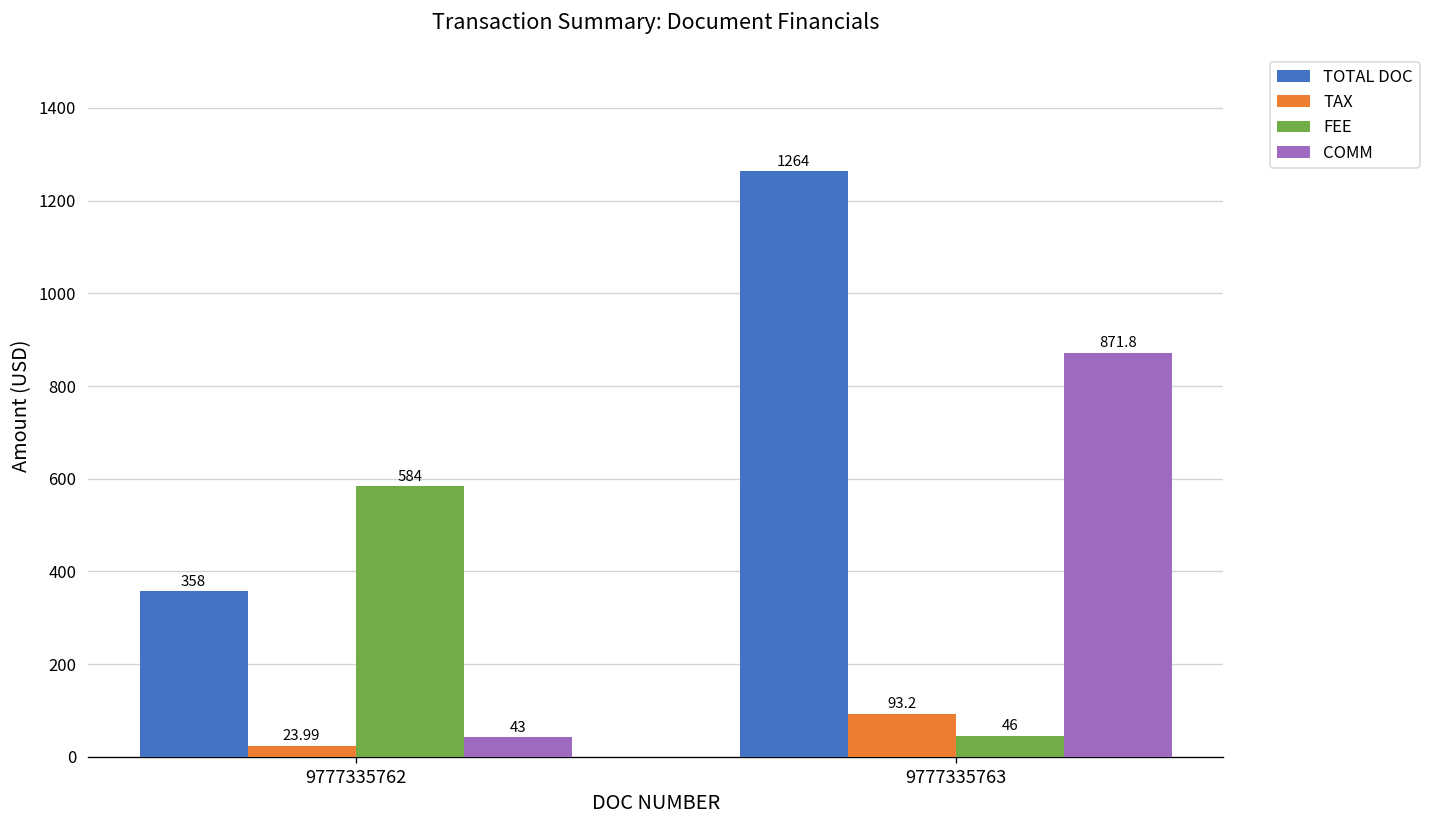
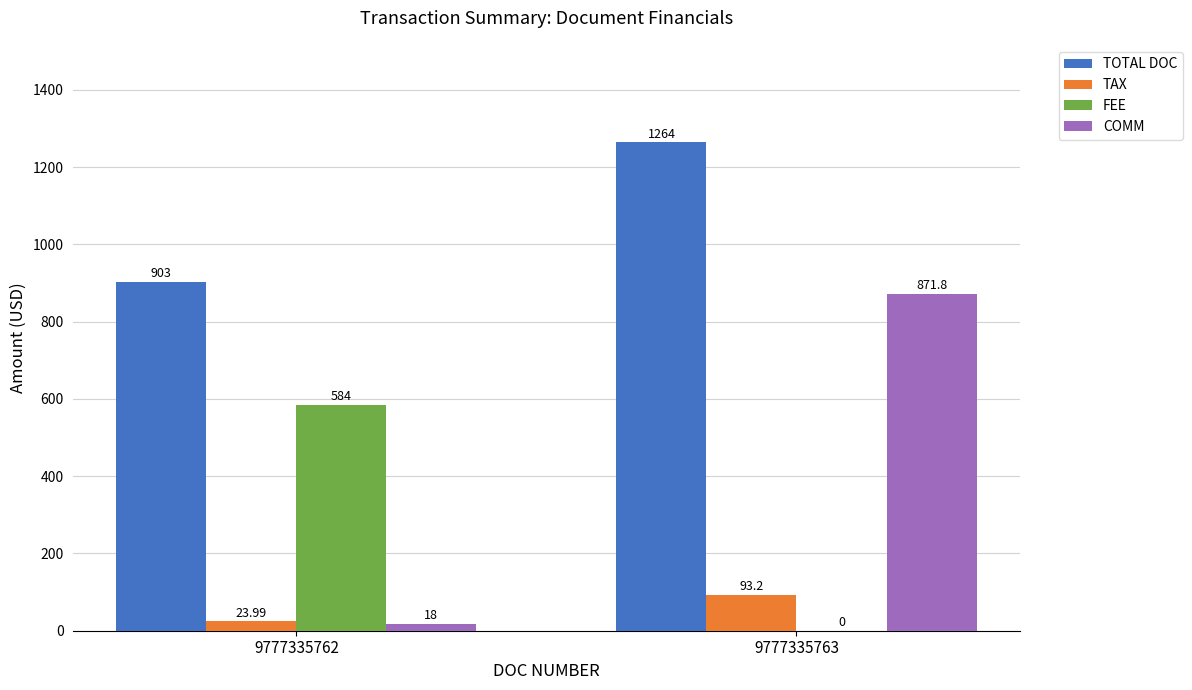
TOTAL DOC, 9777335762: 358 -> 903
COMM, 9777335762: 43 -> 18
FEE, 9777335763: 46 -> 0
